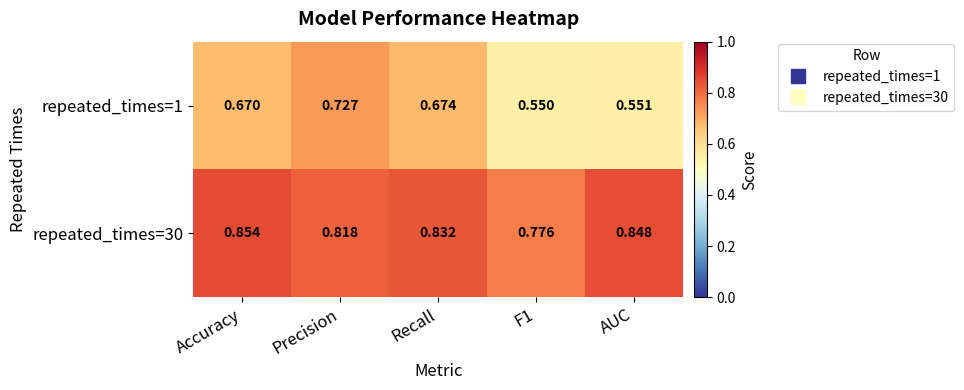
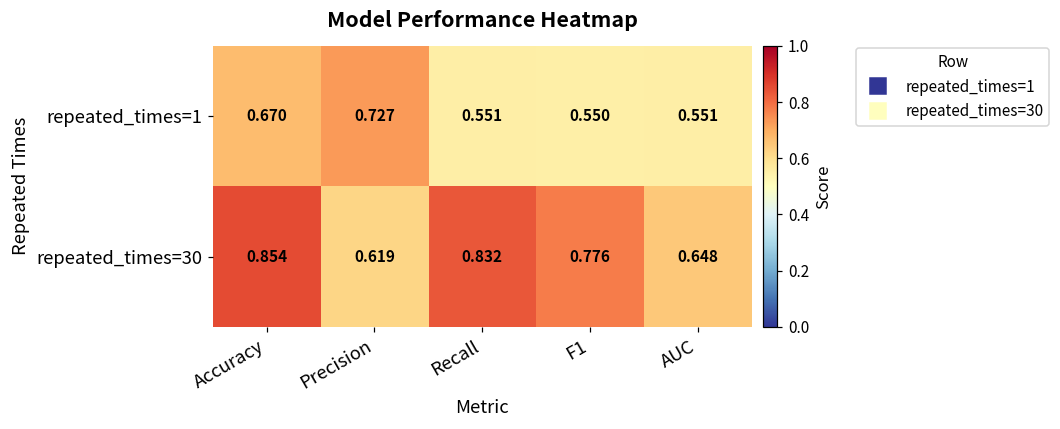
repeated_times=1, Recall: 0.674 -> 0.551
repeated_times=30, Precision: 0.818 -> 0.619
repeated_times=30, AUC: 0.848 -> 0.648
